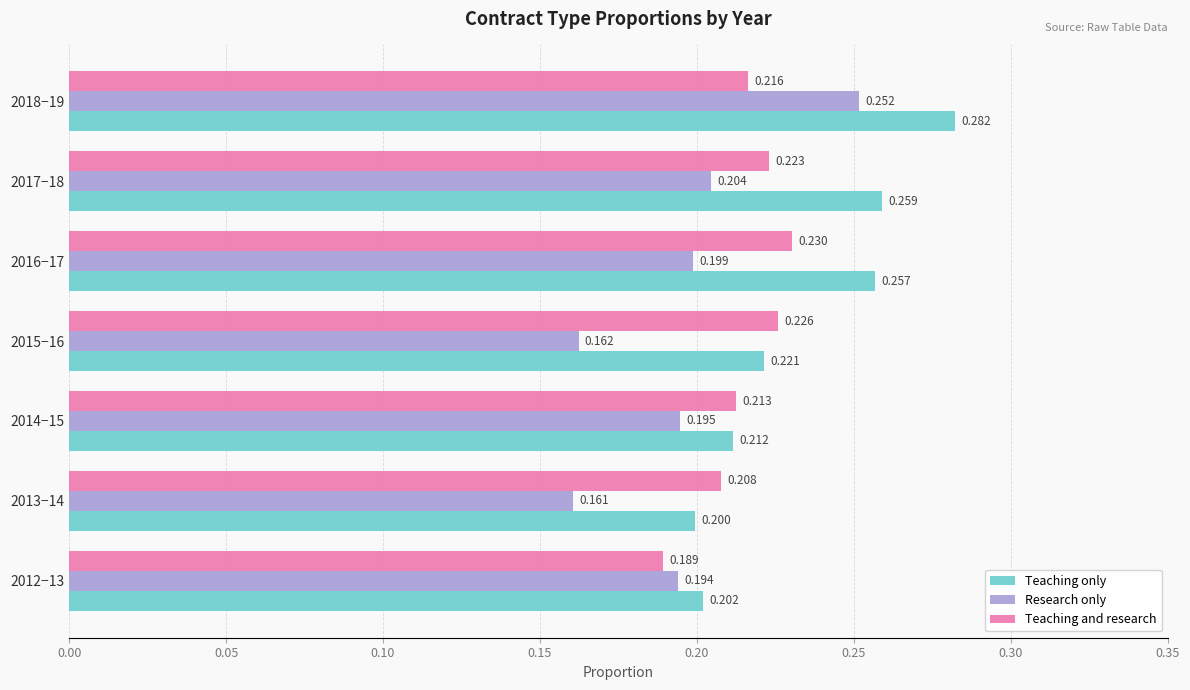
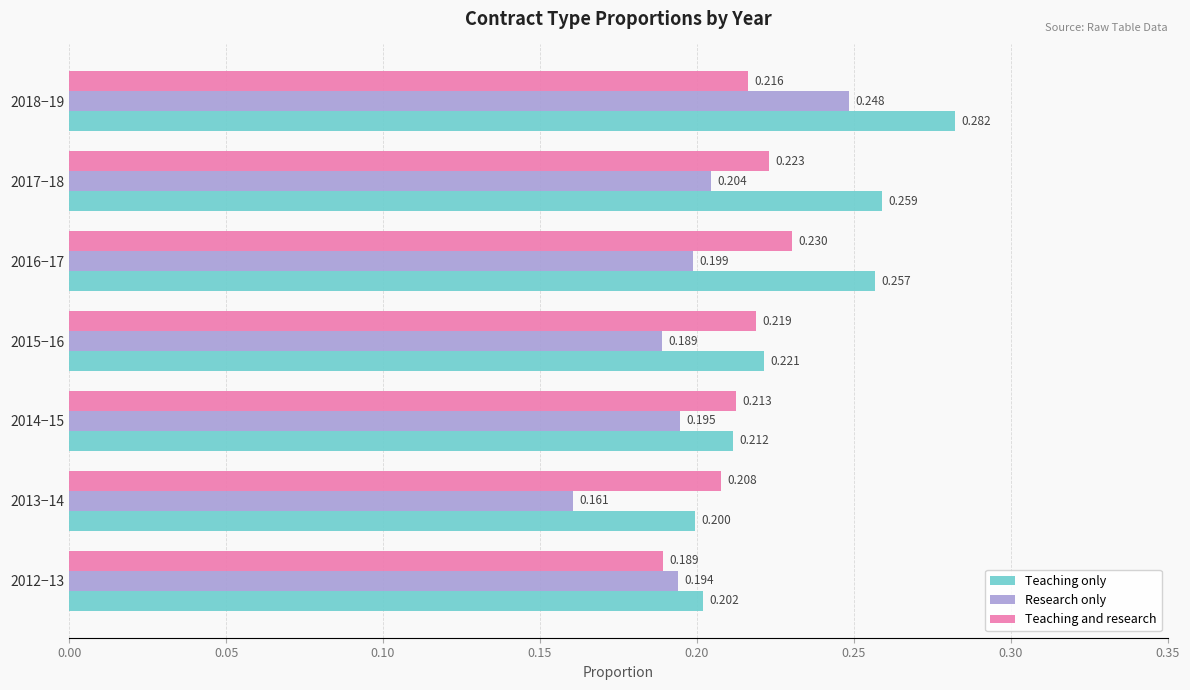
Research only, 2018−19: 0.252 -> 0.248
Teaching and research, 2015−16: 0.226 -> 0.219
Research only, 2015−16: 0.162 -> 0.189
